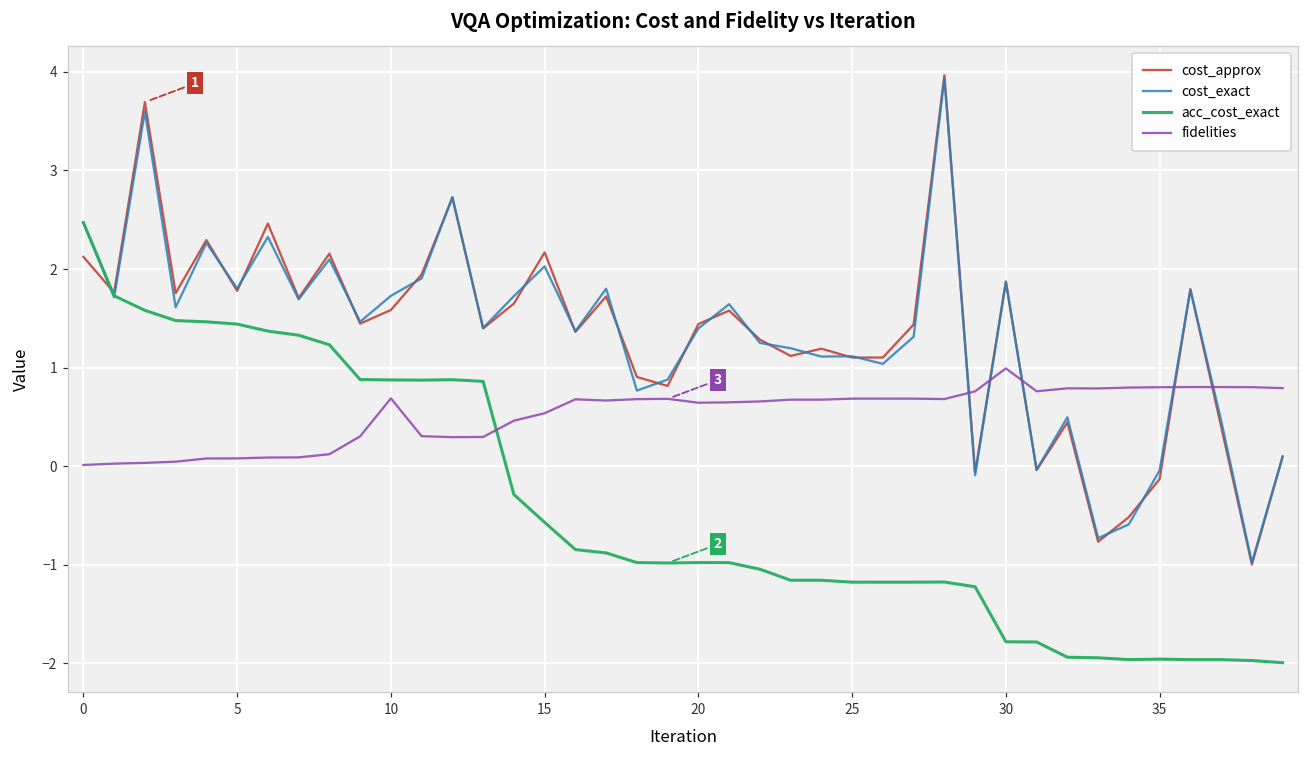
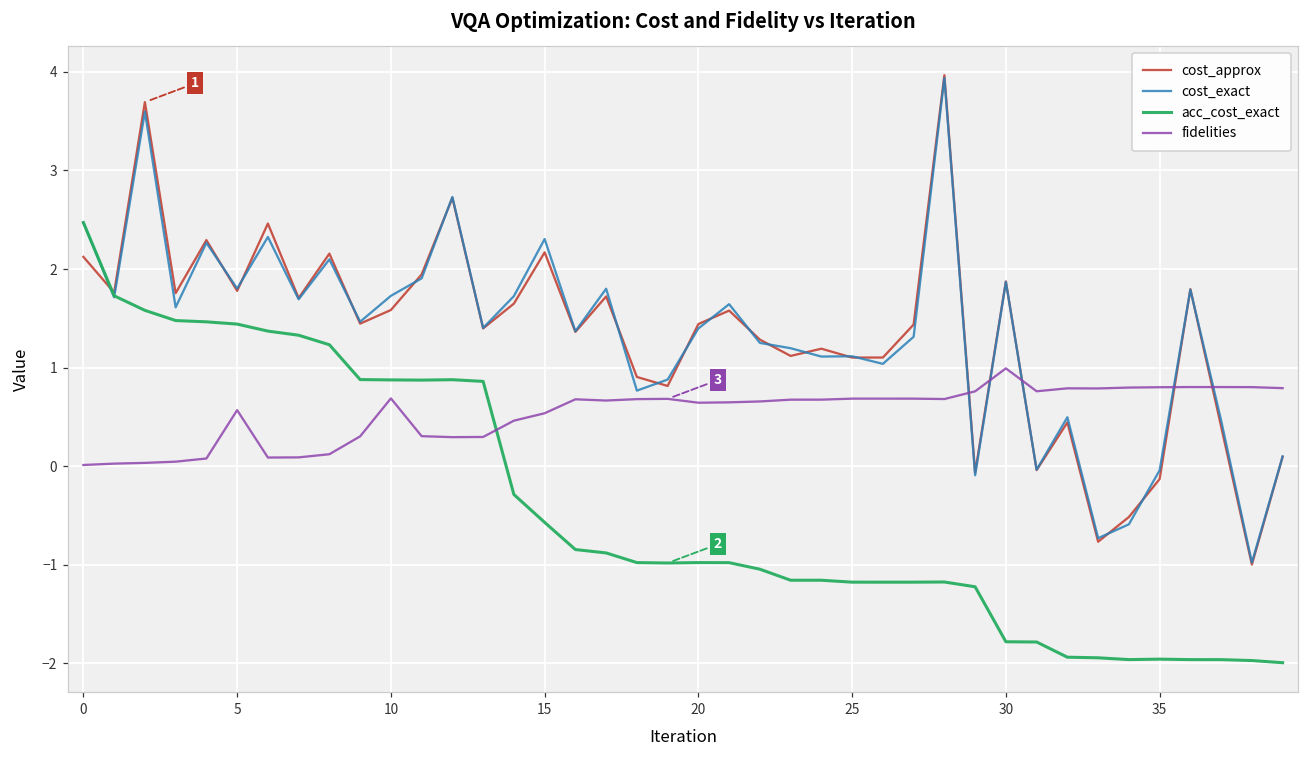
fidelities, 5: 0.1 -> 0.6
cost_exact, 15: 2.0 -> 2.3
